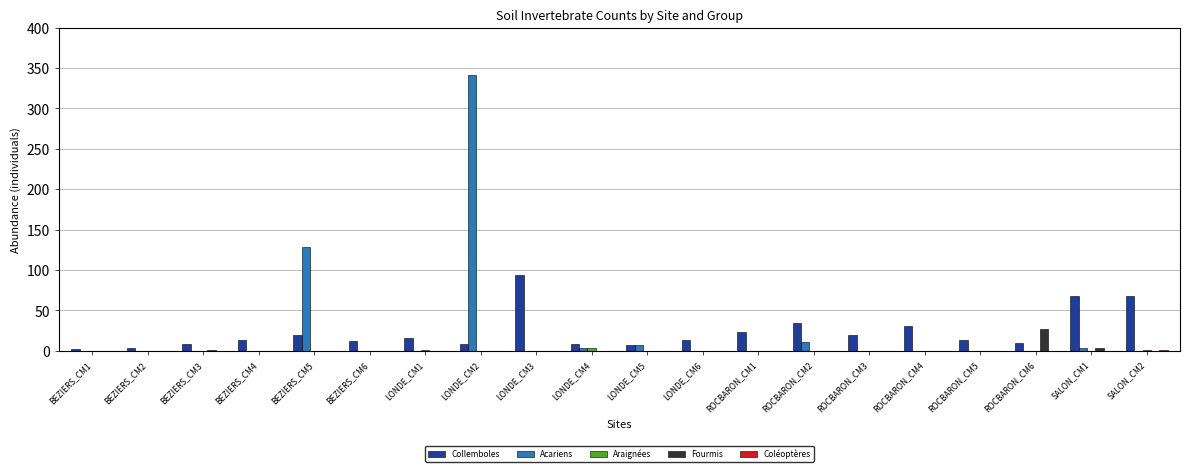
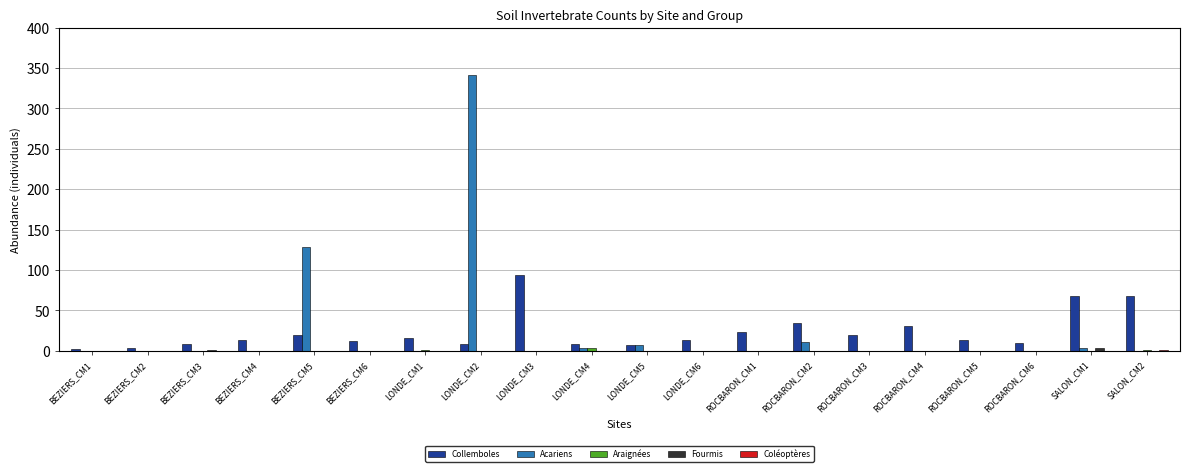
Fourmis, ROCBARON_CM6: 30 -> 0
